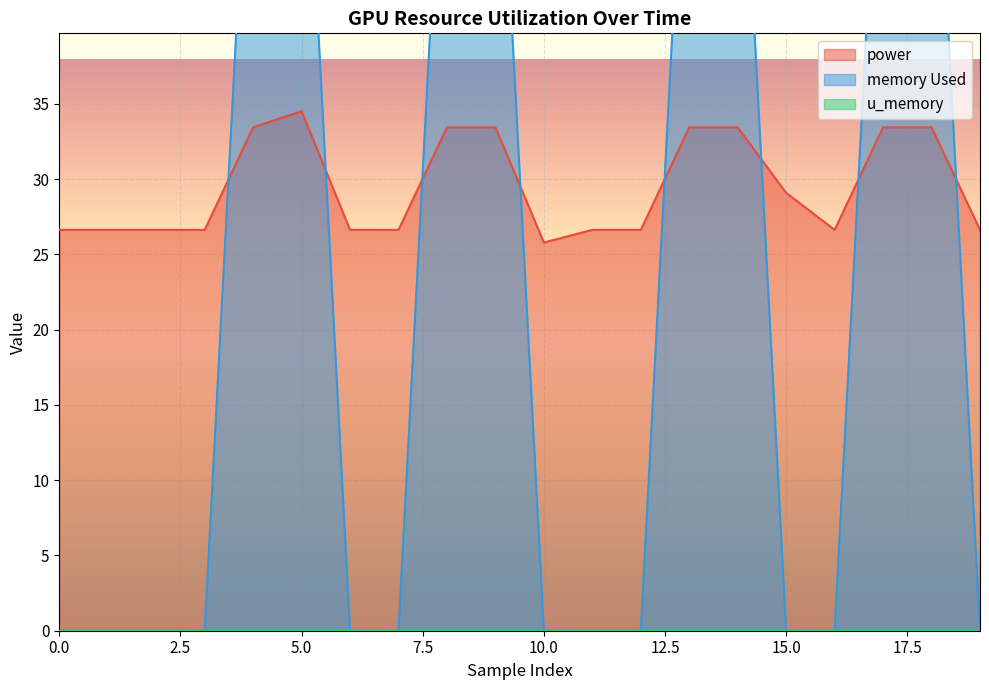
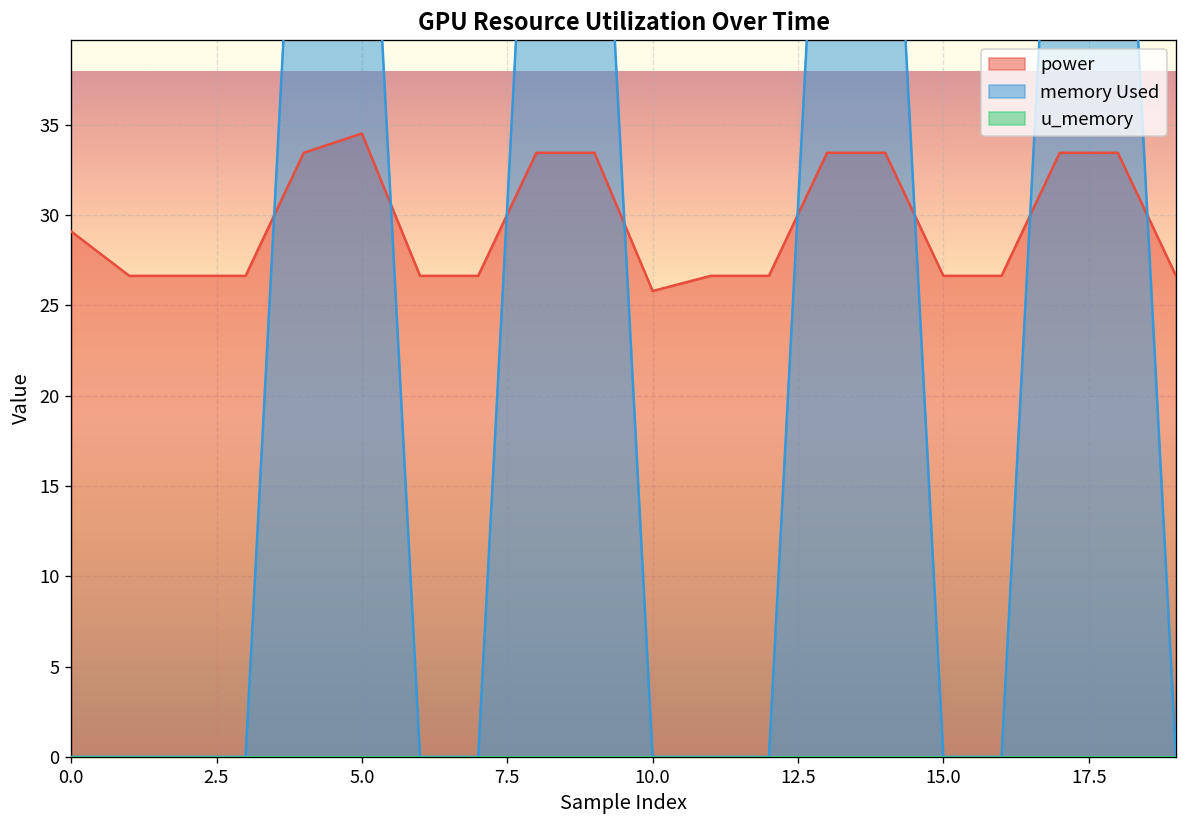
power, 0.0: 26.6 -> 29.1
power, 15.0: 29.1 -> 26.6
